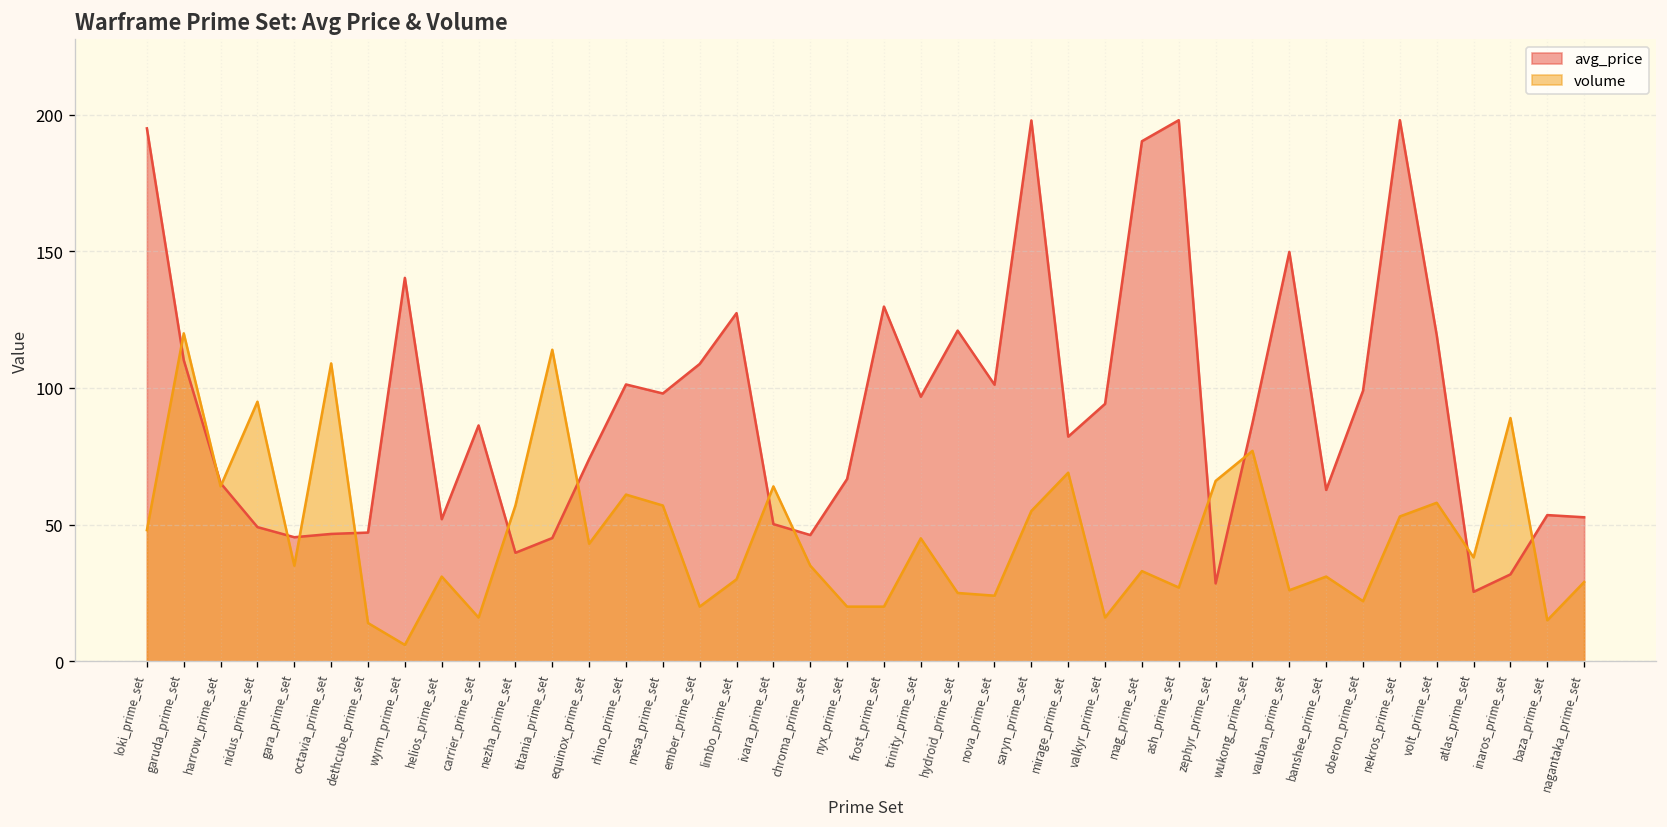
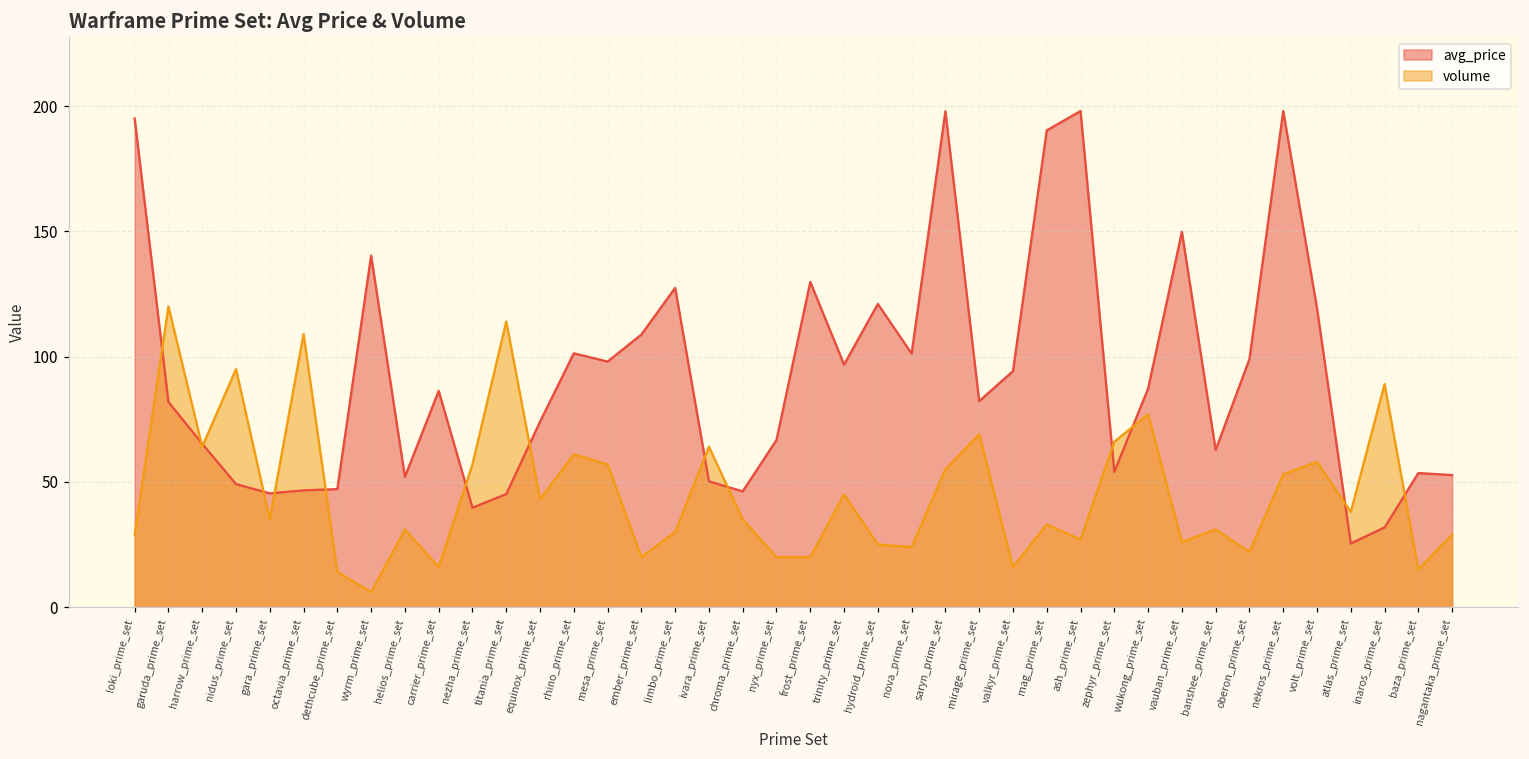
volume, loki_prime_set: 48 -> 29
avg_price, garuda_prime_set: 110 -> 82
avg_price, zephyr_prime_set: 29 -> 54
